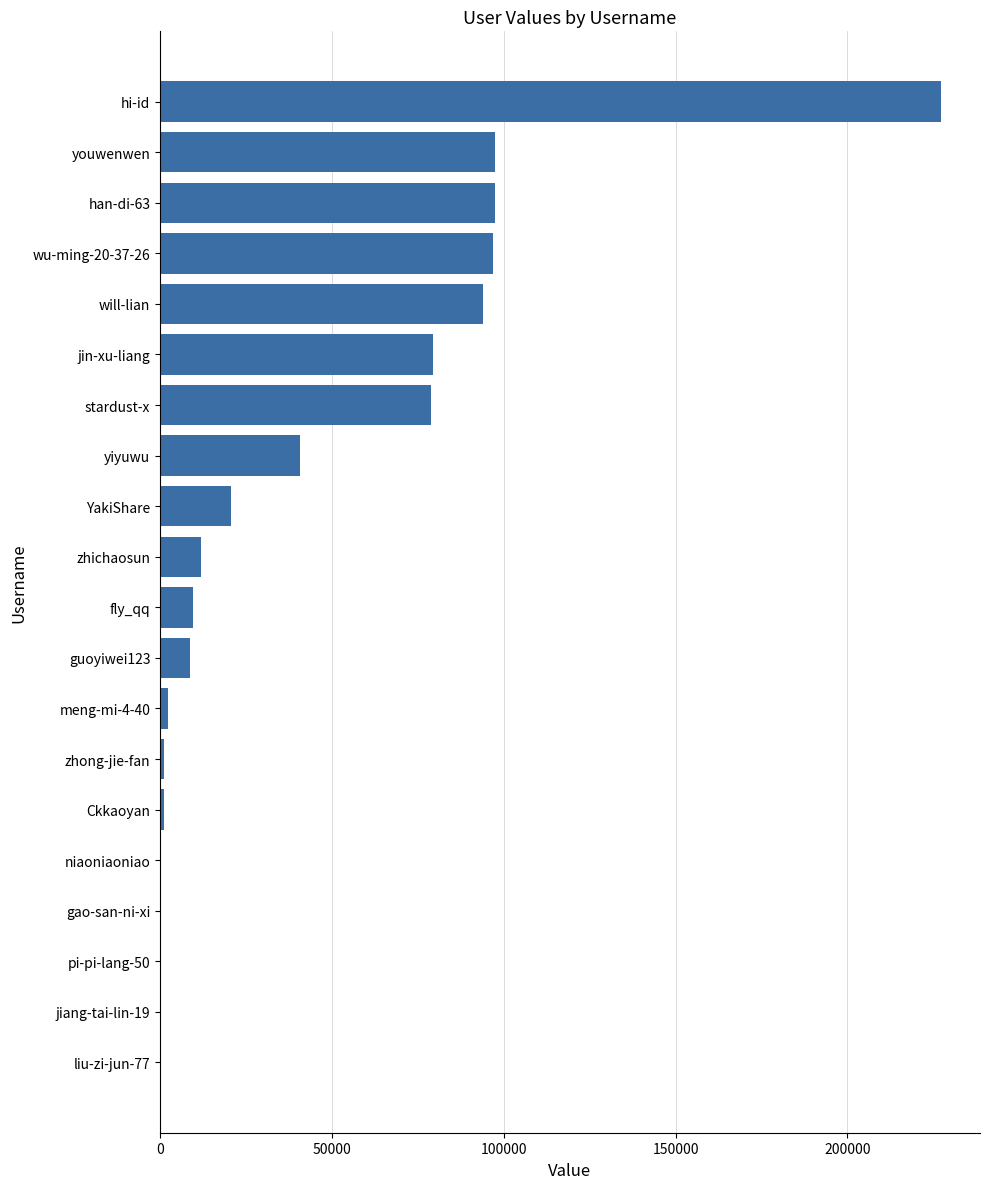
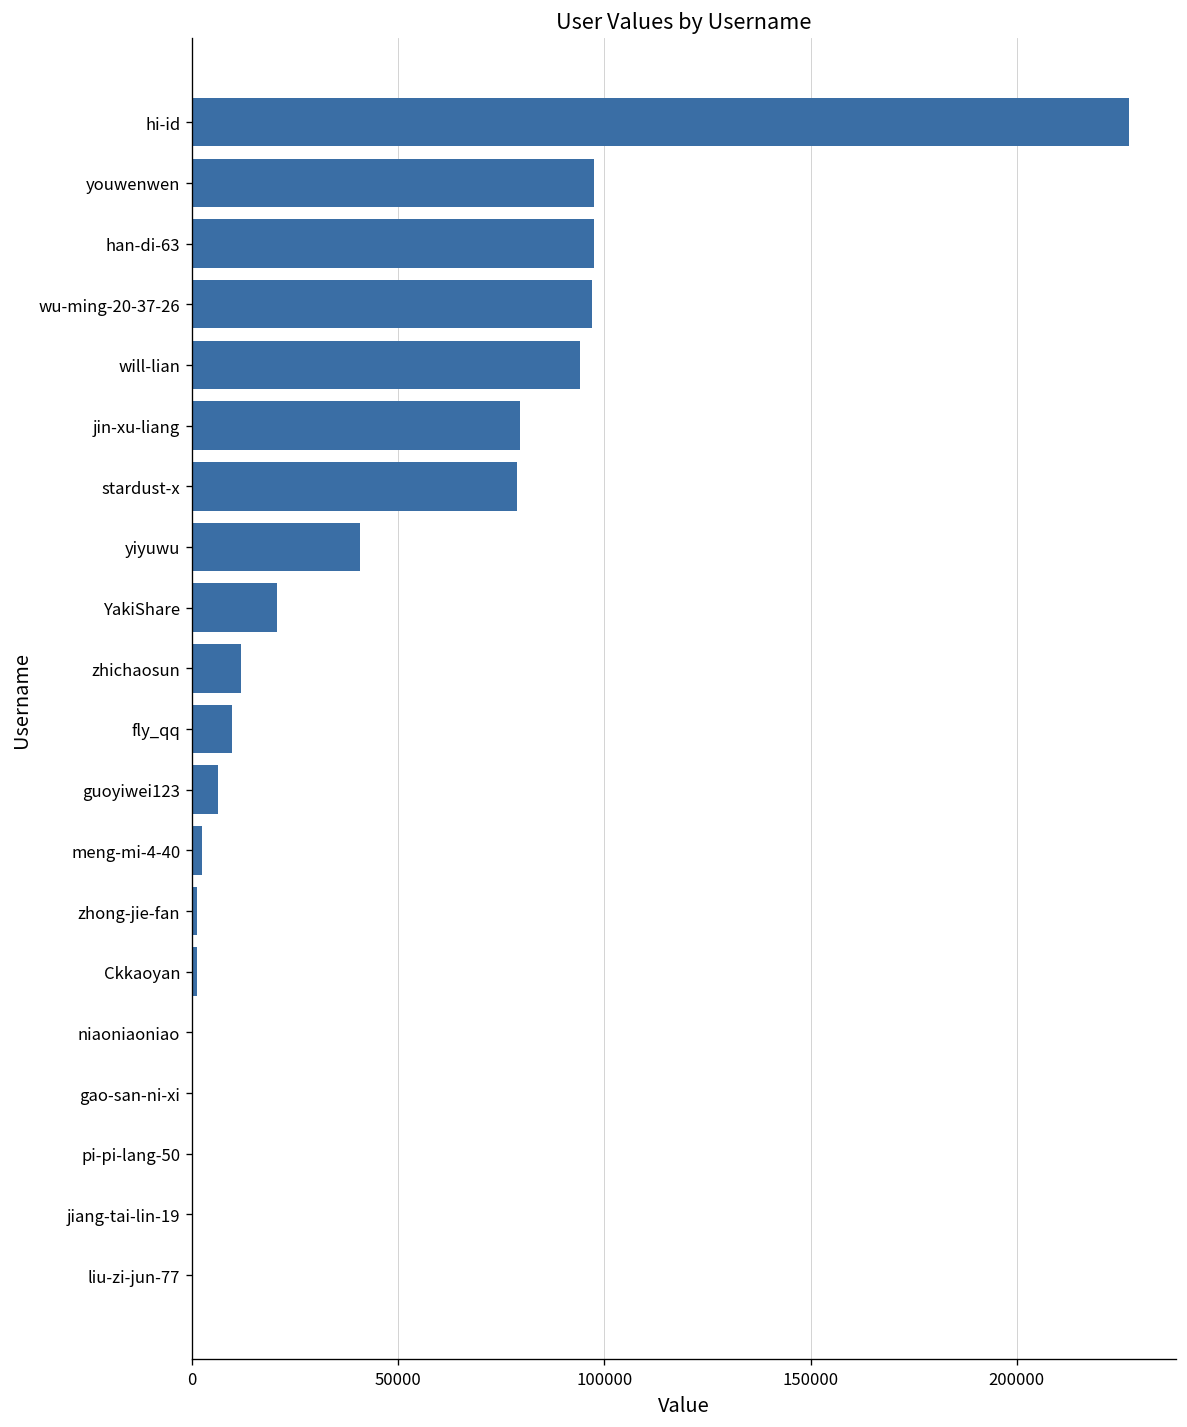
guoyiwei123: 9000 -> 6000
